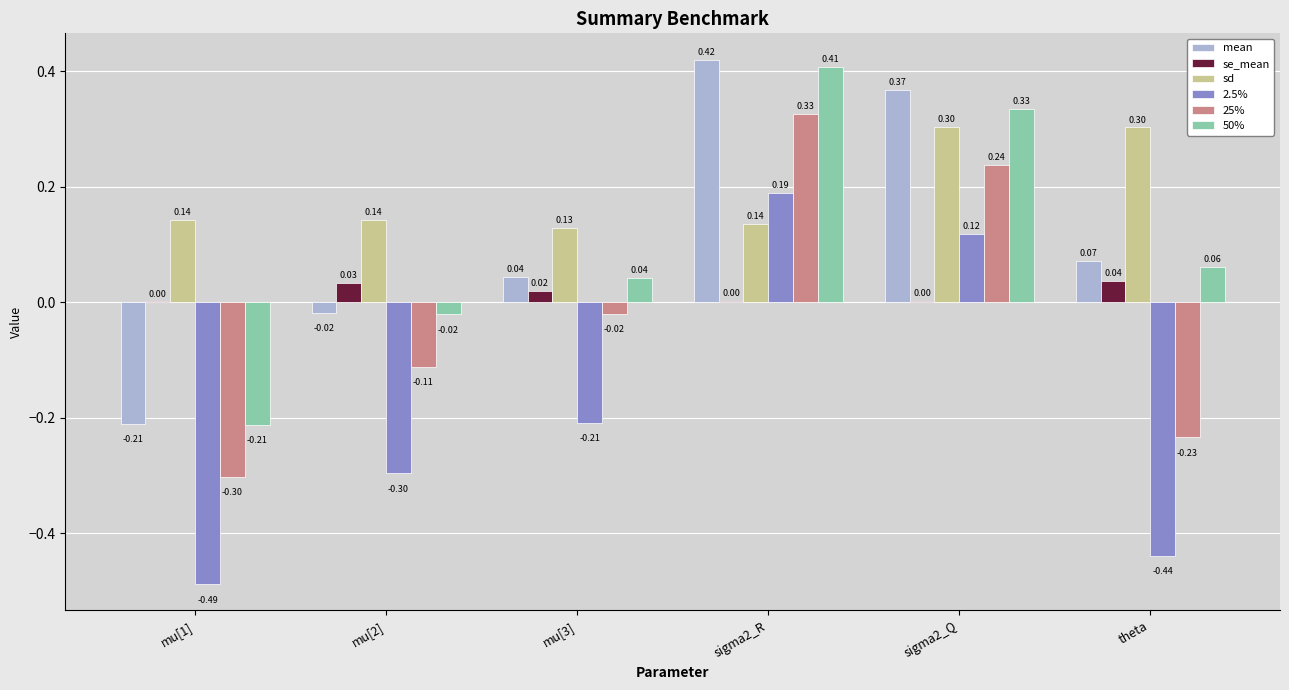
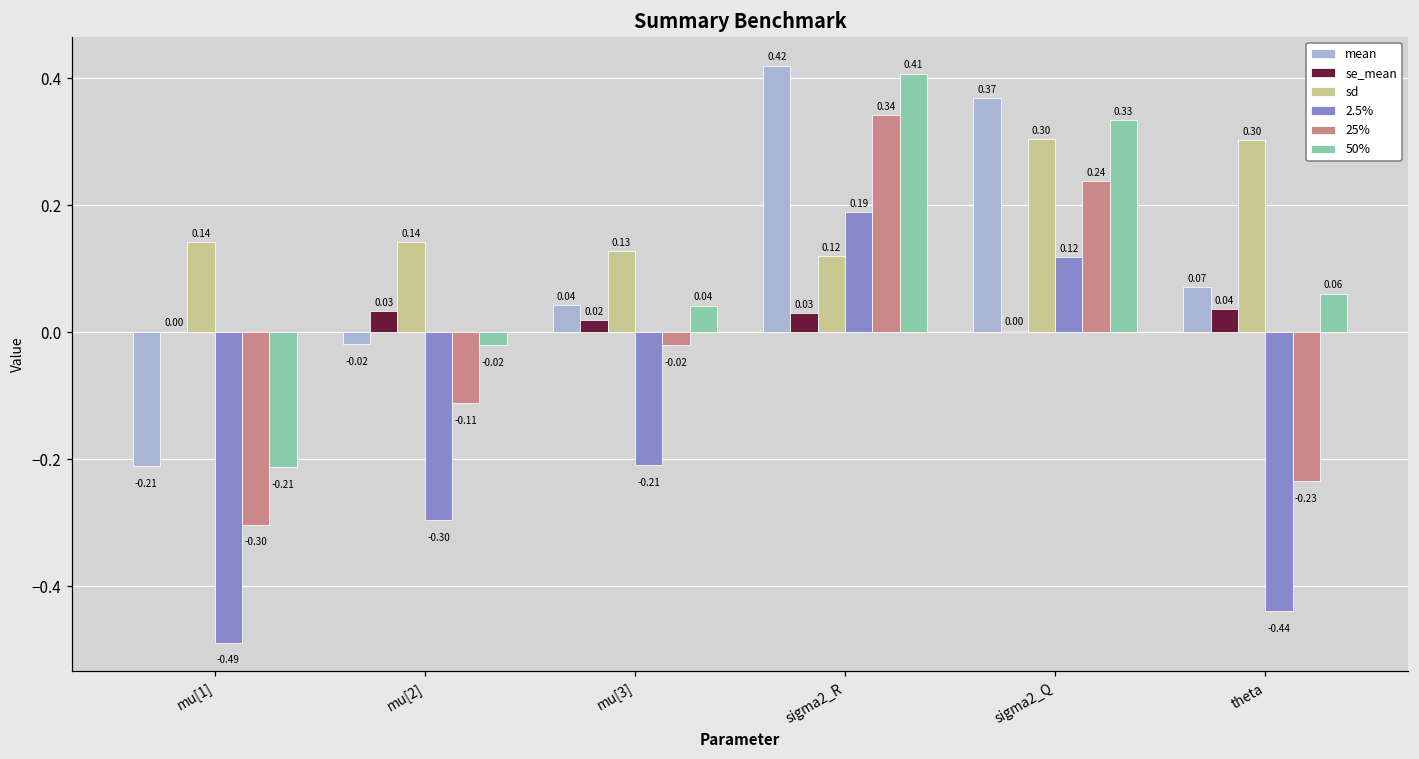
se_mean, sigma2_R: 0.00 -> 0.03
sd, sigma2_R: 0.14 -> 0.12
25%, sigma2_R: 0.33 -> 0.34
